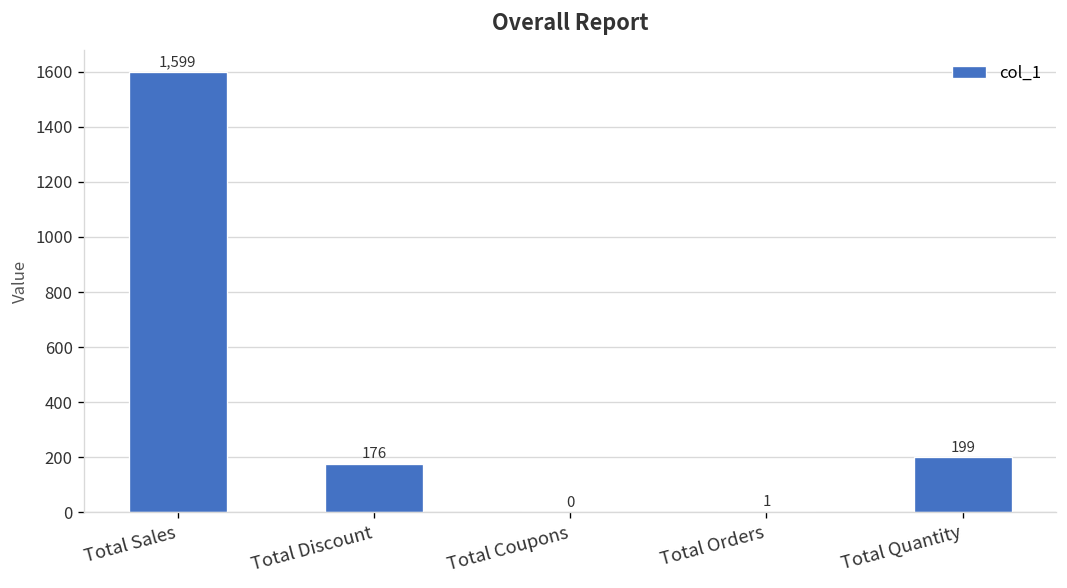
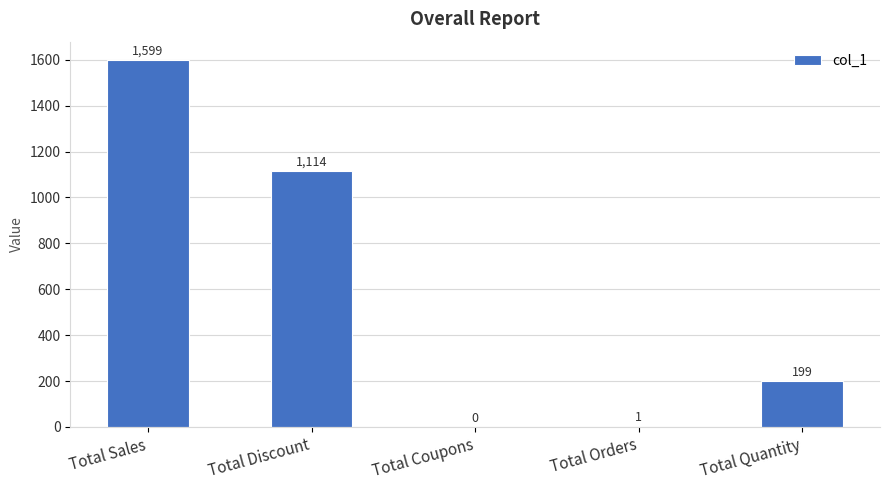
Total Discount: 176 -> 1,114
